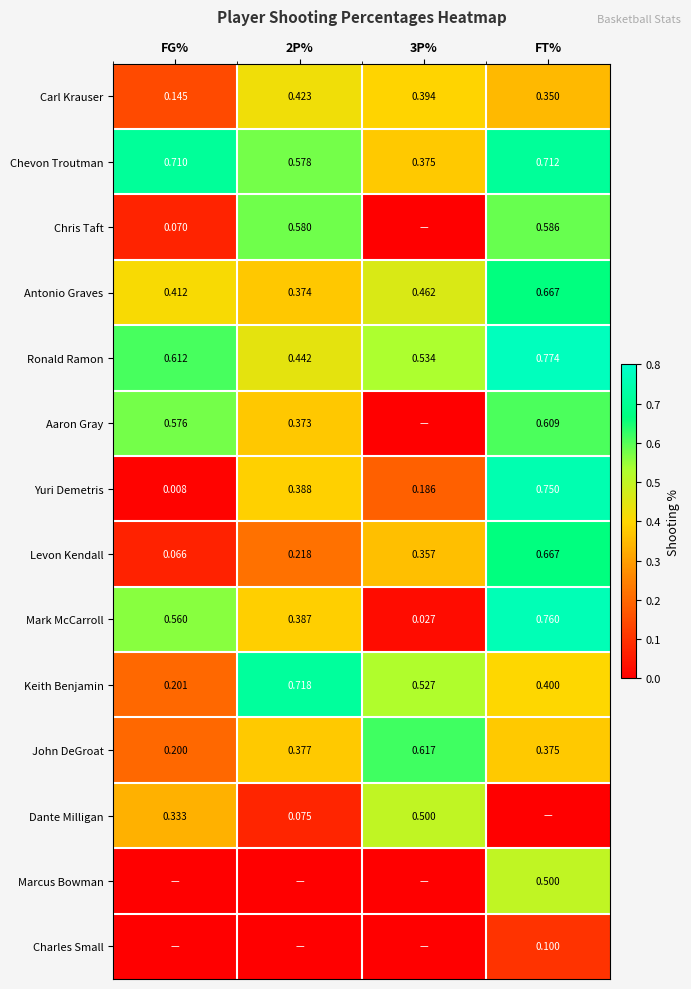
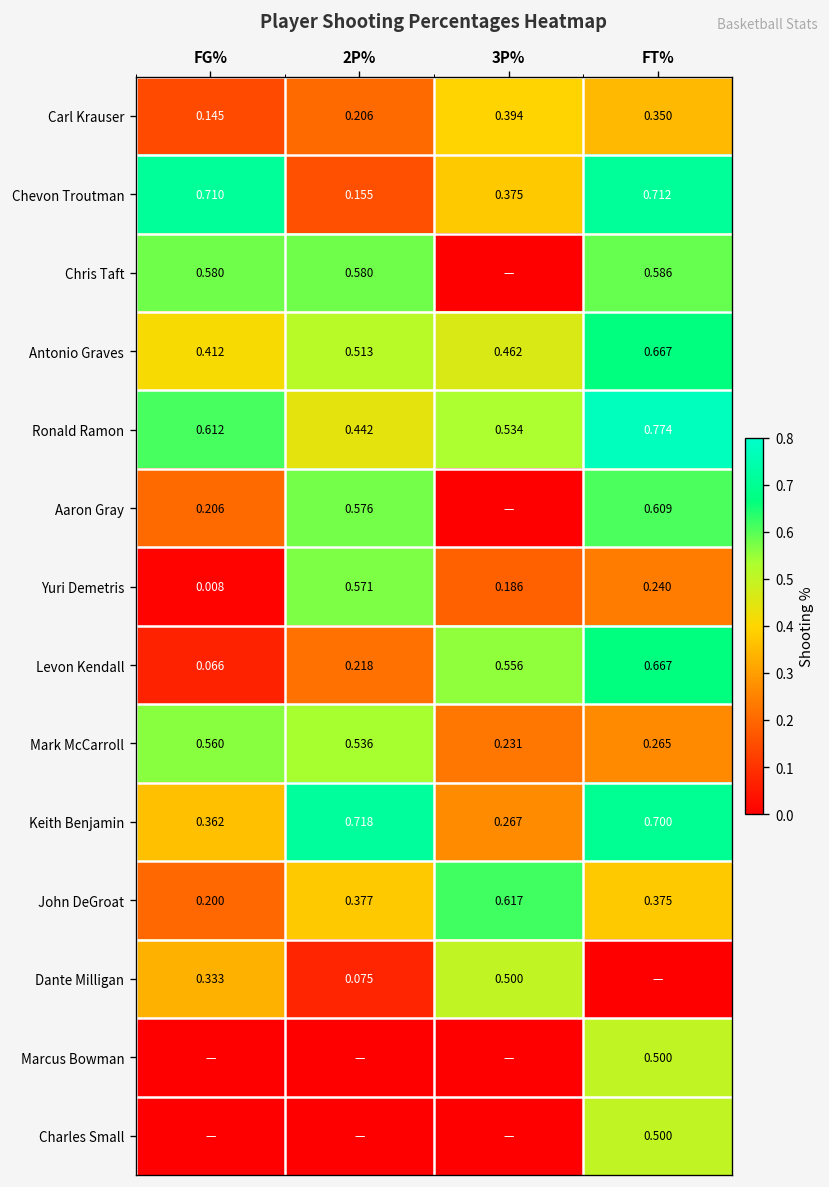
Carl Krauser, 2P%: 0.423 -> 0.206
Chevon Troutman, 2P%: 0.578 -> 0.155
Chris Taft, FG%: 0.070 -> 0.580
Antonio Graves, 2P%: 0.374 -> 0.513
Aaron Gray, FG%: 0.576 -> 0.206
Aaron Gray, 2P%: 0.373 -> 0.576
Yuri Demetris, 2P%: 0.388 -> 0.571
Yuri Demetris, FT%: 0.750 -> 0.240
Levon Kendall, 3P%: 0.357 -> 0.556
Mark McCarroll, 2P%: 0.387 -> 0.536
Mark McCarroll, 3P%: 0.027 -> 0.231
Mark McCarroll, FT%: 0.760 -> 0.265
Keith Benjamin, FG%: 0.201 -> 0.362
Keith Benjamin, 3P%: 0.527 -> 0.267
Keith Benjamin, FT%: 0.400 -> 0.700
Charles Small, FT%: 0.100 -> 0.500
